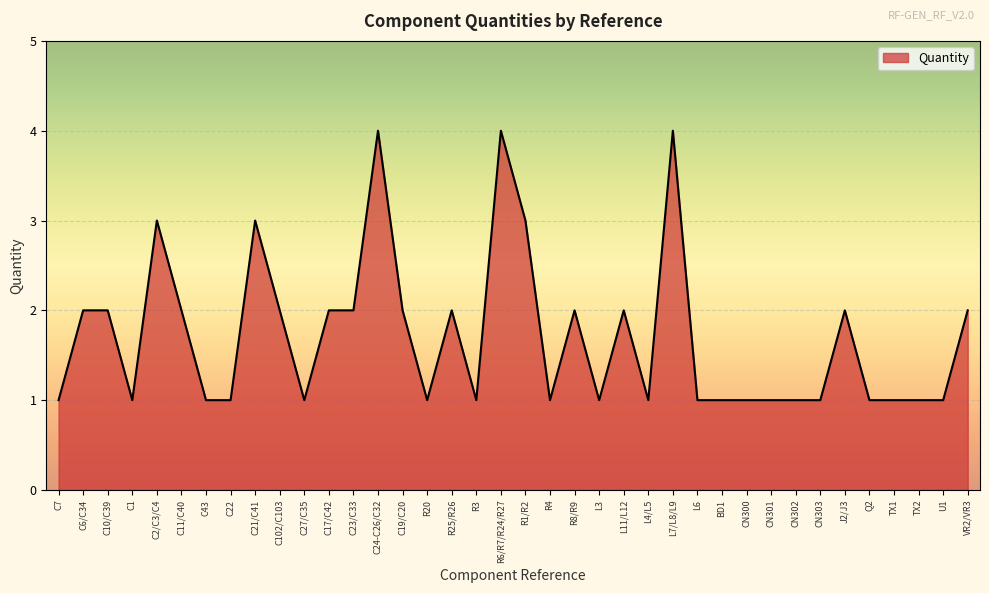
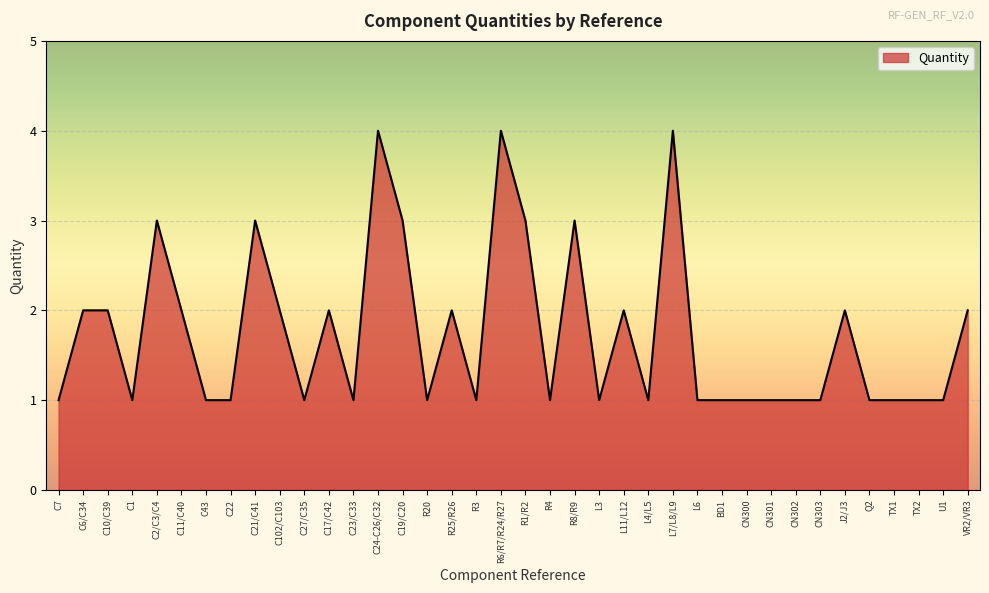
C23/C33: 2 -> 1
C19/C20: 2 -> 3
R8/R9: 2 -> 3
